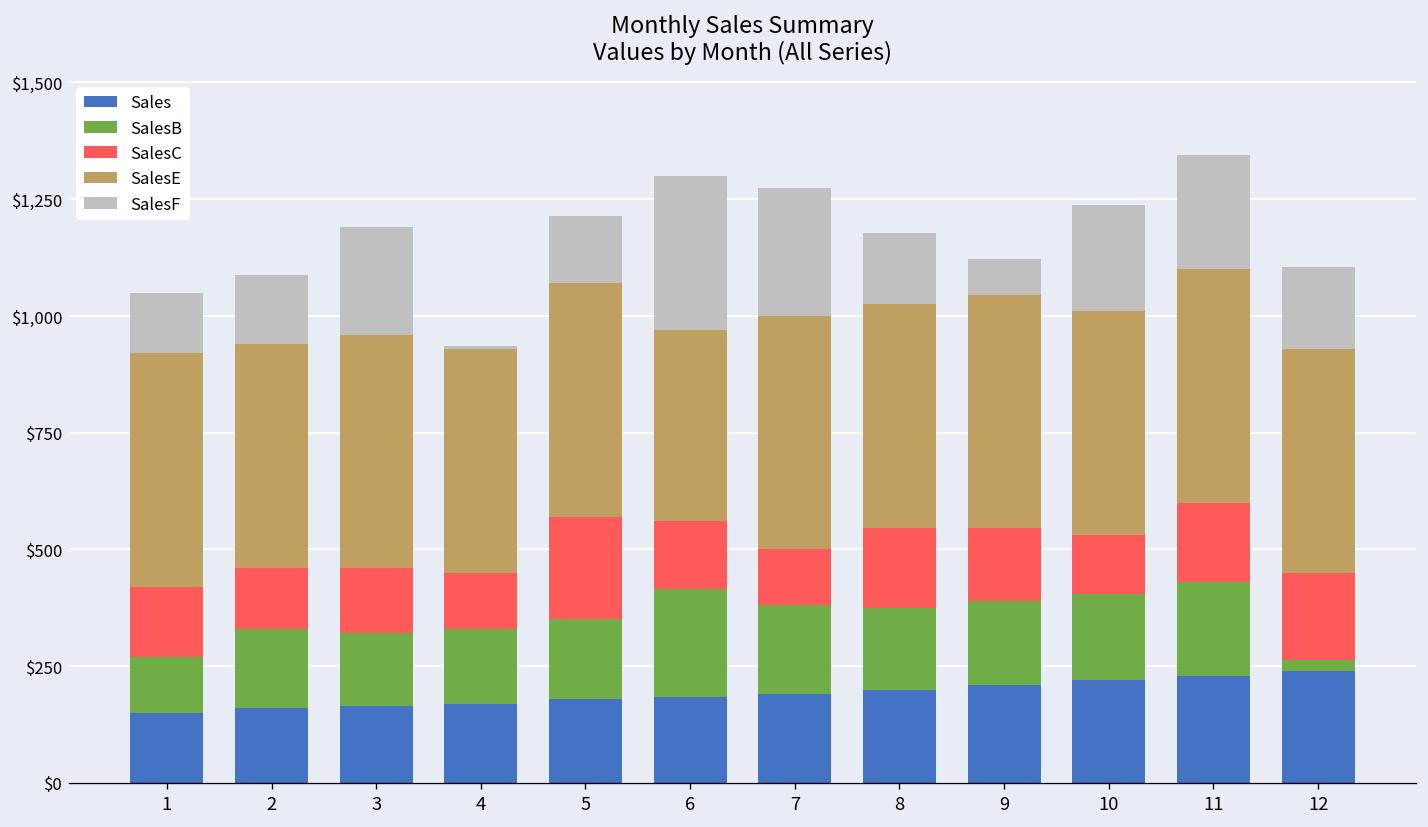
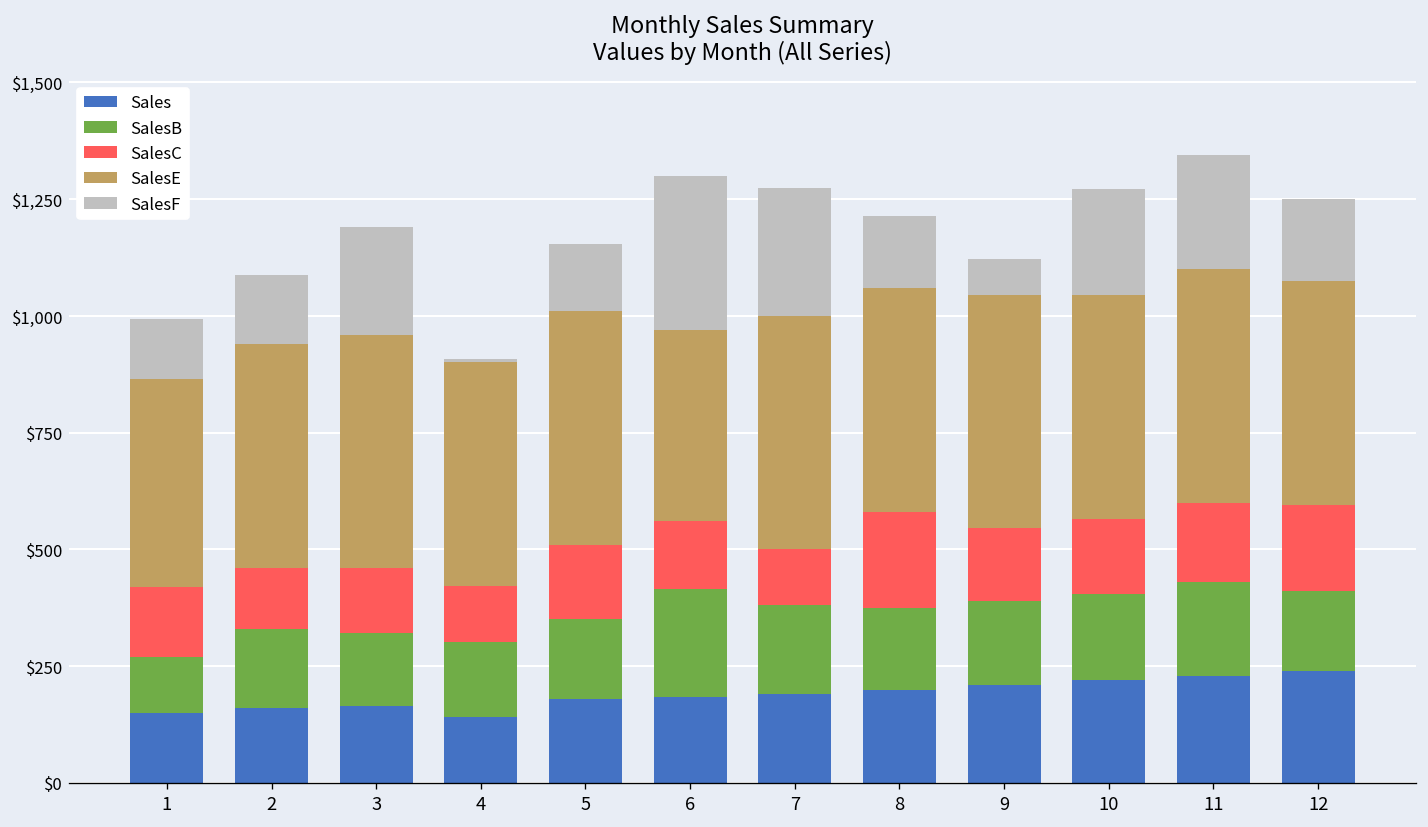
SalesE, 1: $500 -> $450
Sales, 4: $170 -> $140
SalesC, 5: $220 -> $160
SalesC, 8: $170 -> $210
SalesC, 10: $130 -> $160
SalesB, 12: $20 -> $170
